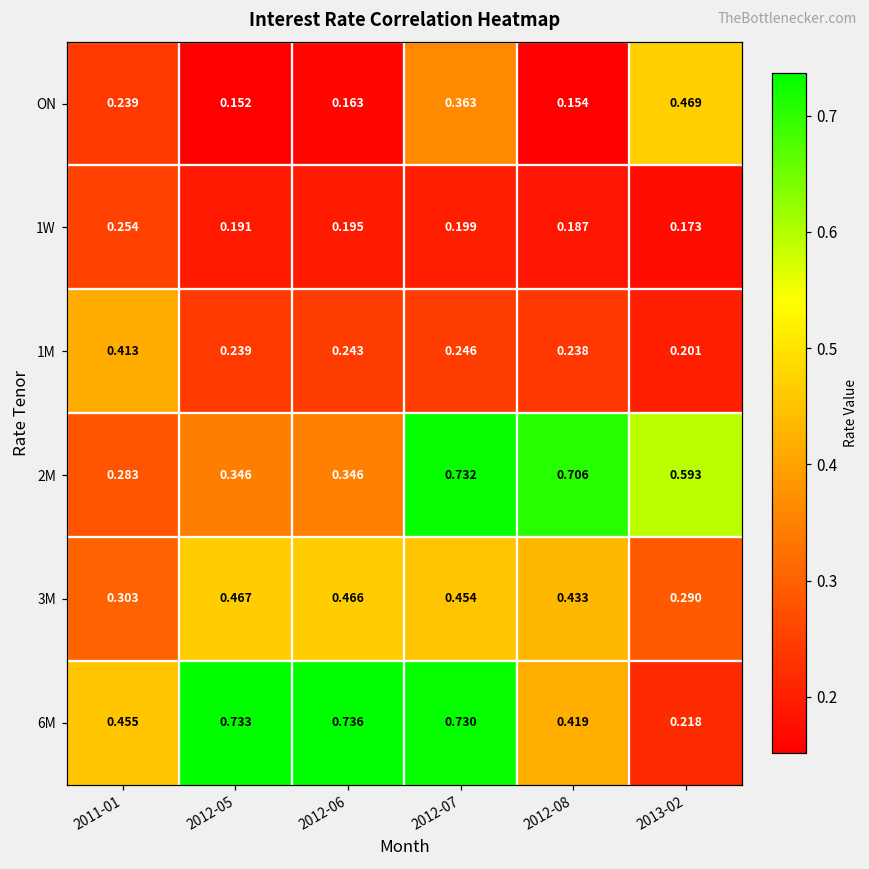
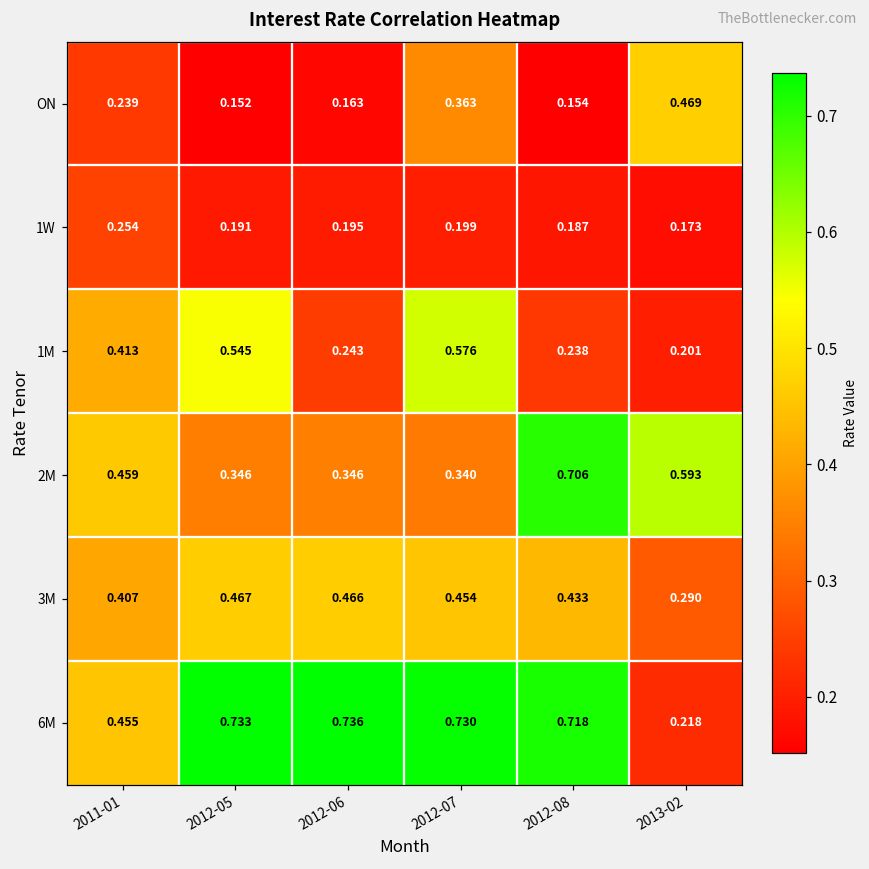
1M, 2012-05: 0.239 -> 0.545
1M, 2012-07: 0.246 -> 0.576
2M, 2011-01: 0.283 -> 0.459
2M, 2012-07: 0.732 -> 0.340
3M, 2011-01: 0.303 -> 0.407
6M, 2012-08: 0.419 -> 0.718
